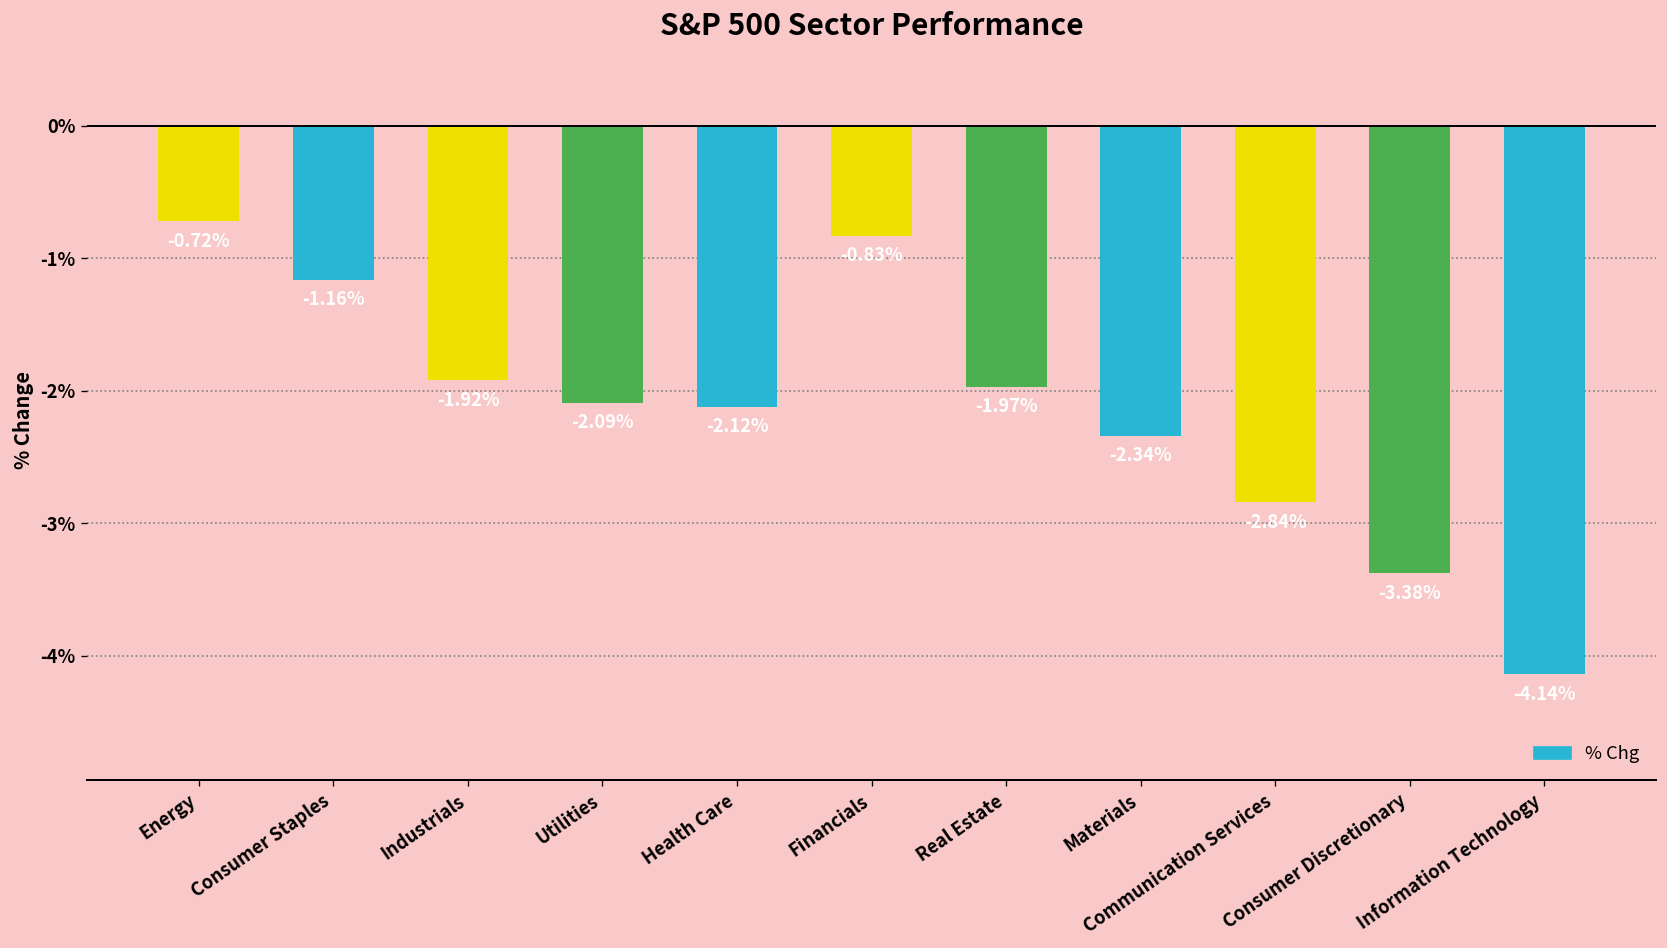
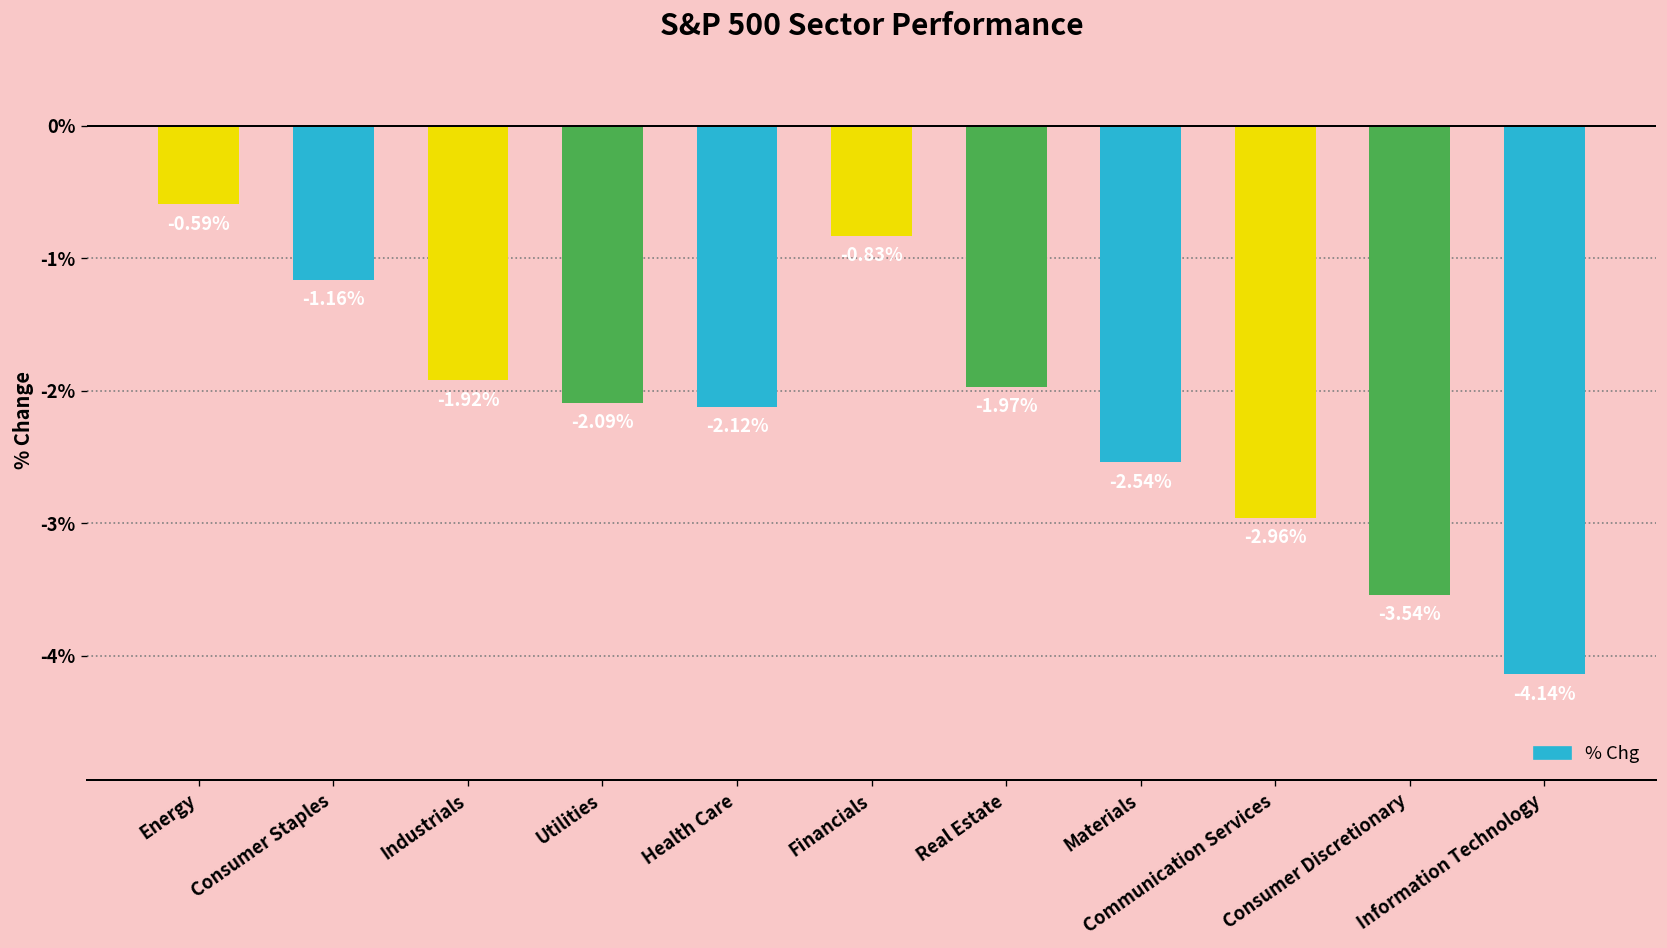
Energy: -0.72% -> -0.59%
Materials: -2.34% -> -2.54%
Communication Services: -2.84% -> -2.96%
Consumer Discretionary: -3.38% -> -3.54%
